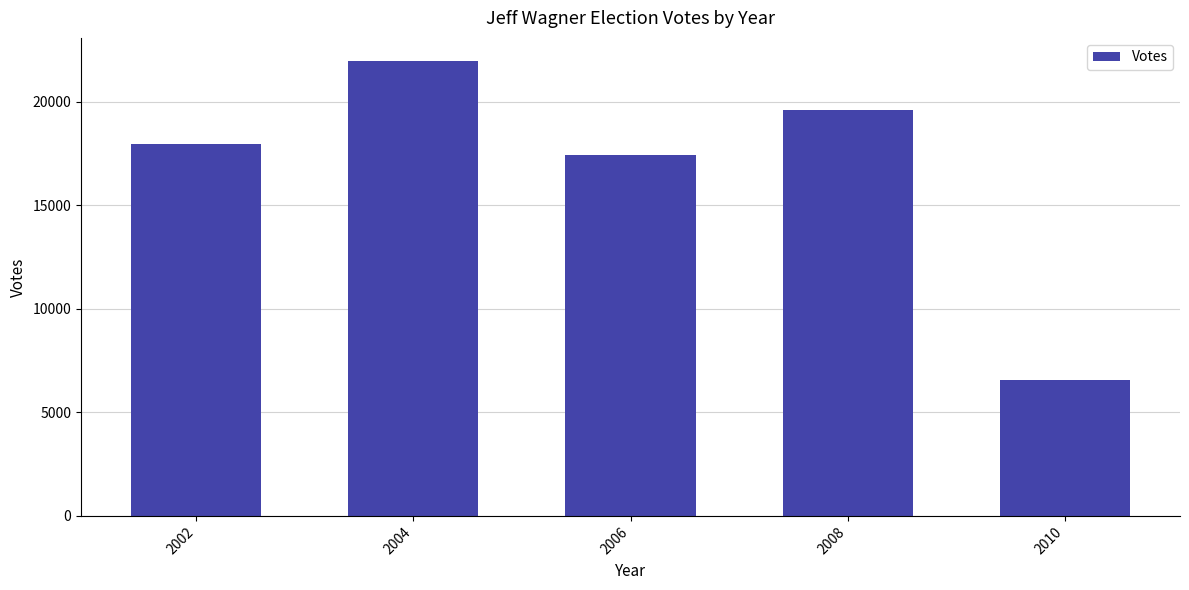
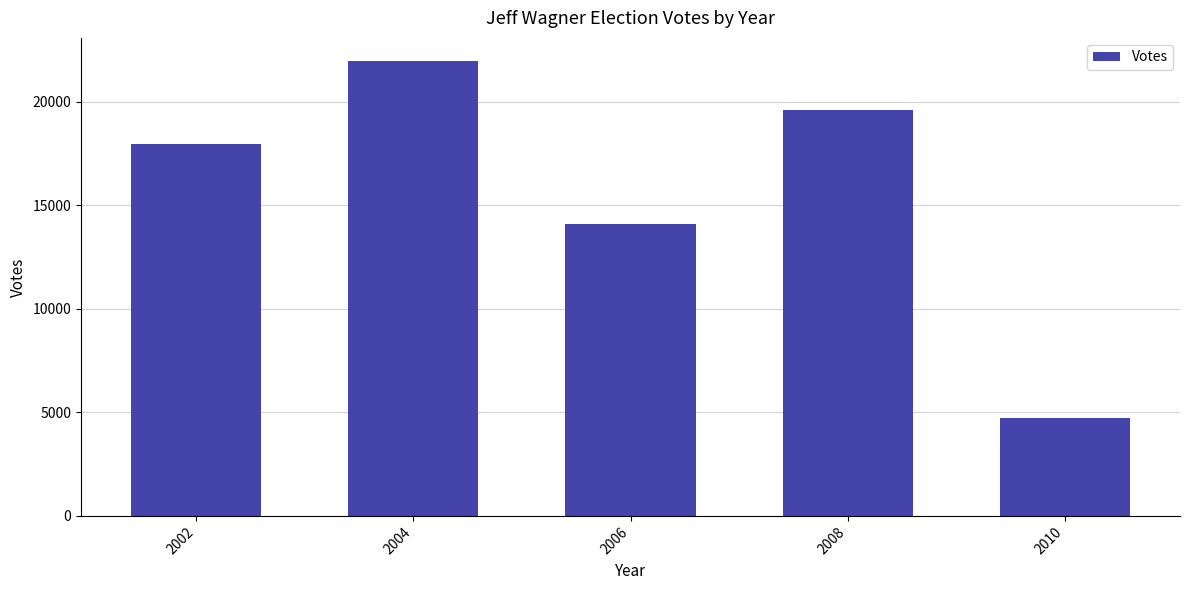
2006: 17400 -> 14100
2010: 6500 -> 4700
